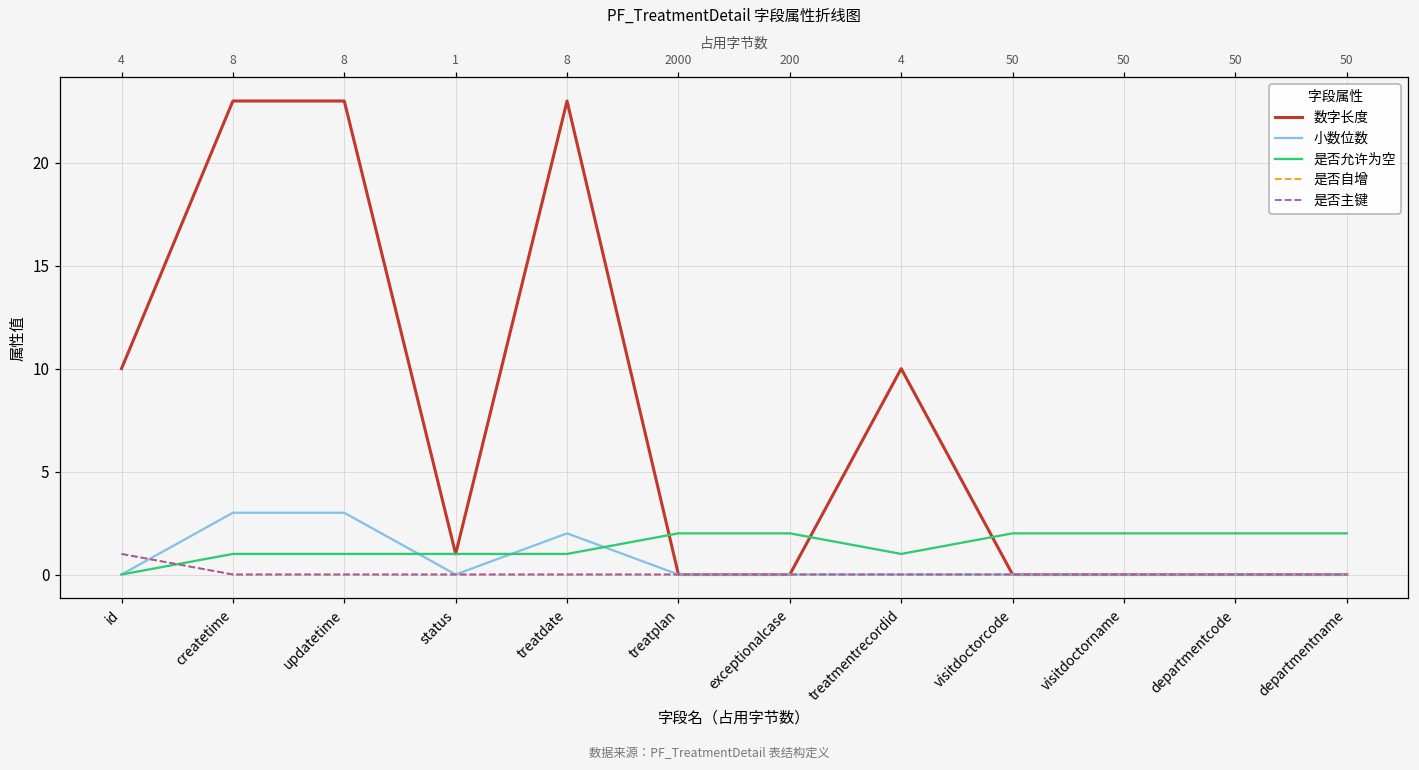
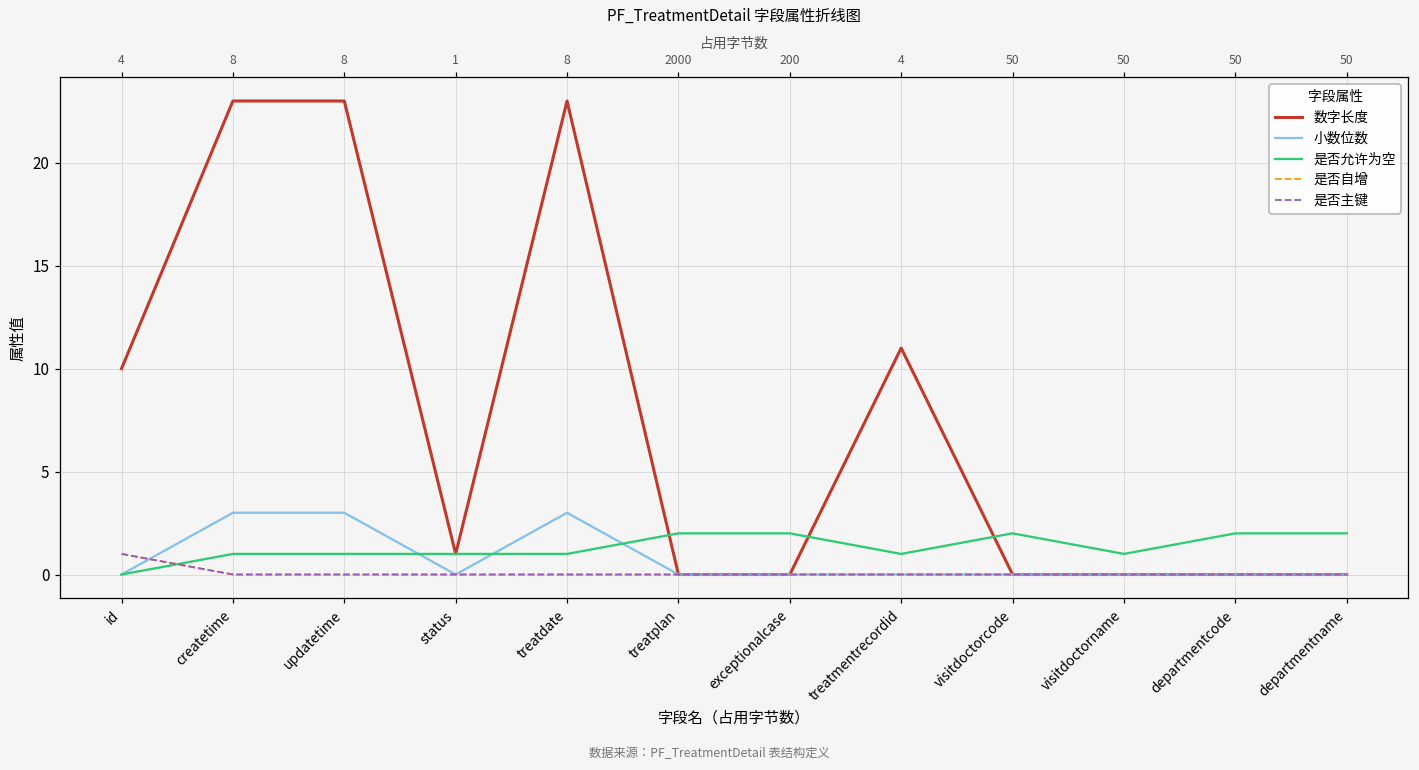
小数位数, treatdate: 2 -> 3
数字长度, treatmentrecordid: 10 -> 11
是否允许为空, visitdoctorname: 2 -> 1
